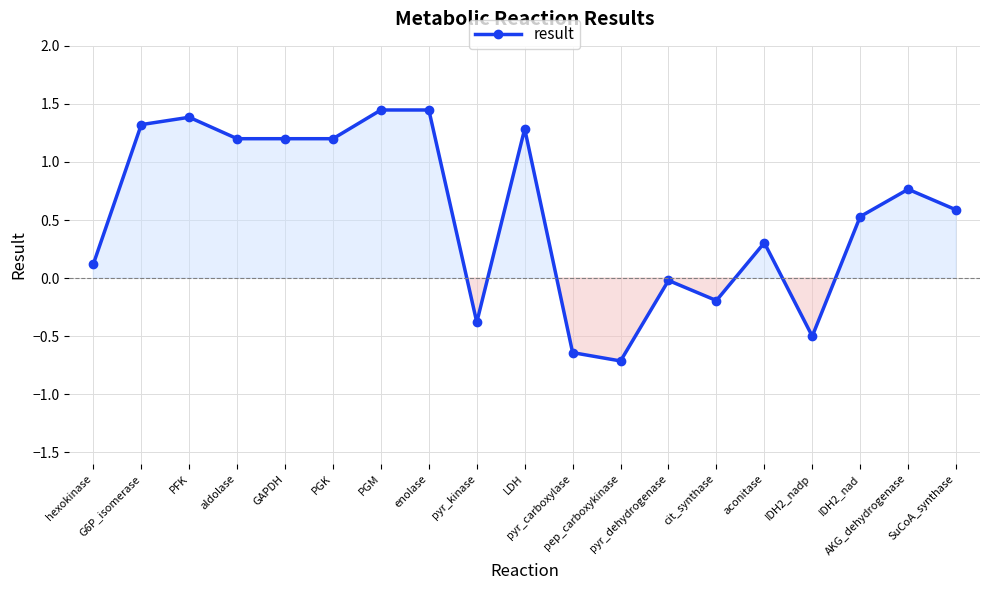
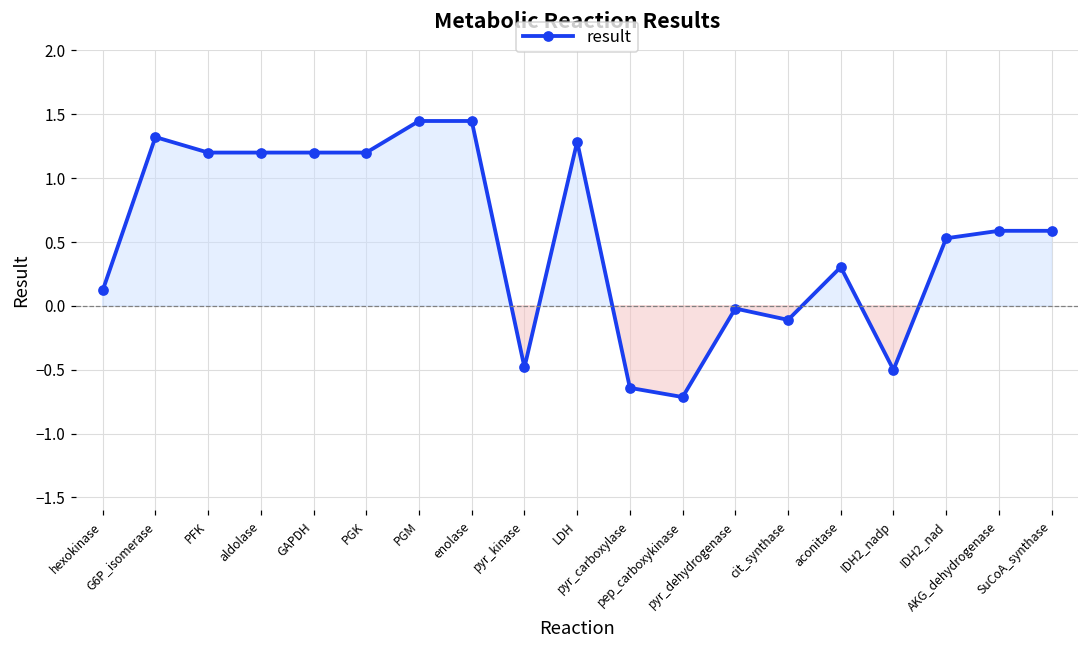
PFK: 1.38 -> 1.20
pyr_kinase: -0.38 -> -0.48
cit_synthase: -0.19 -> -0.11
AKG_dehydrogenase: 0.76 -> 0.59
